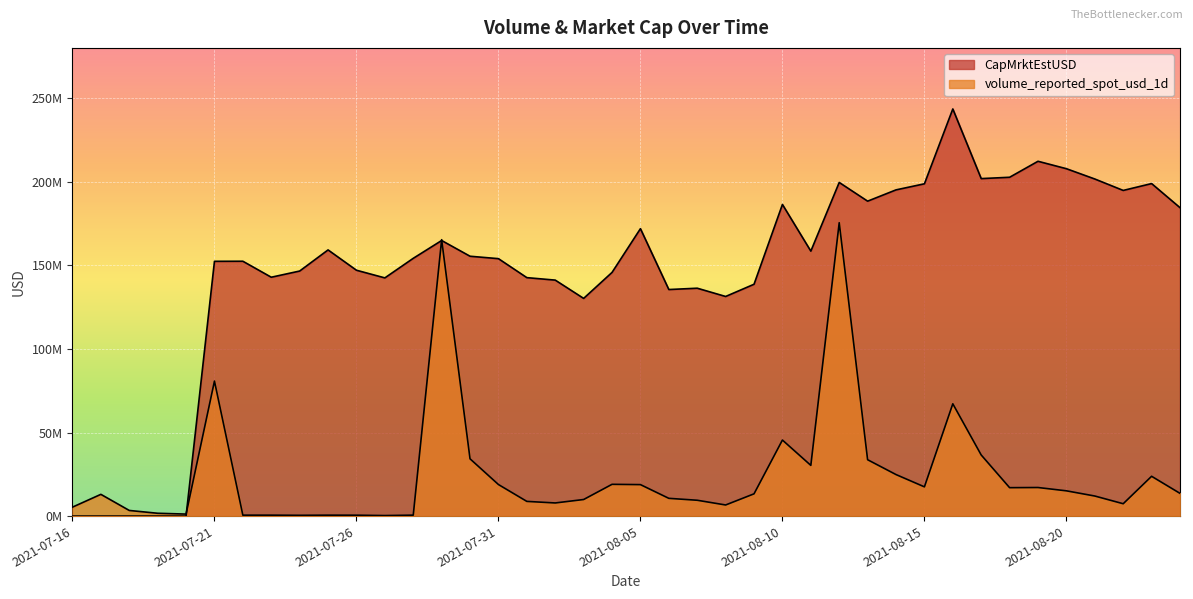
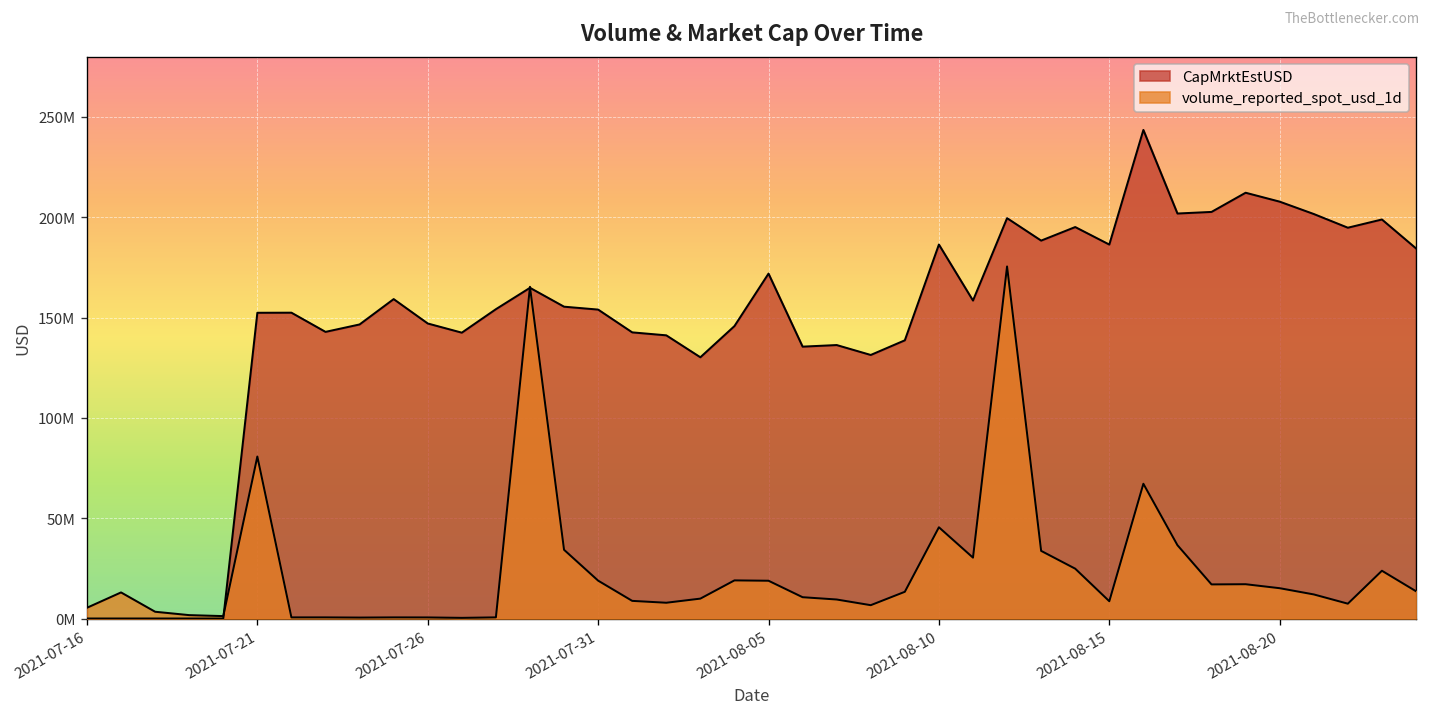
CapMrktEstUSD, 2021-08-15: 199000000 -> 186000000
volume_reported_spot_usd_1d, 2021-08-15: 17000000 -> 9000000
